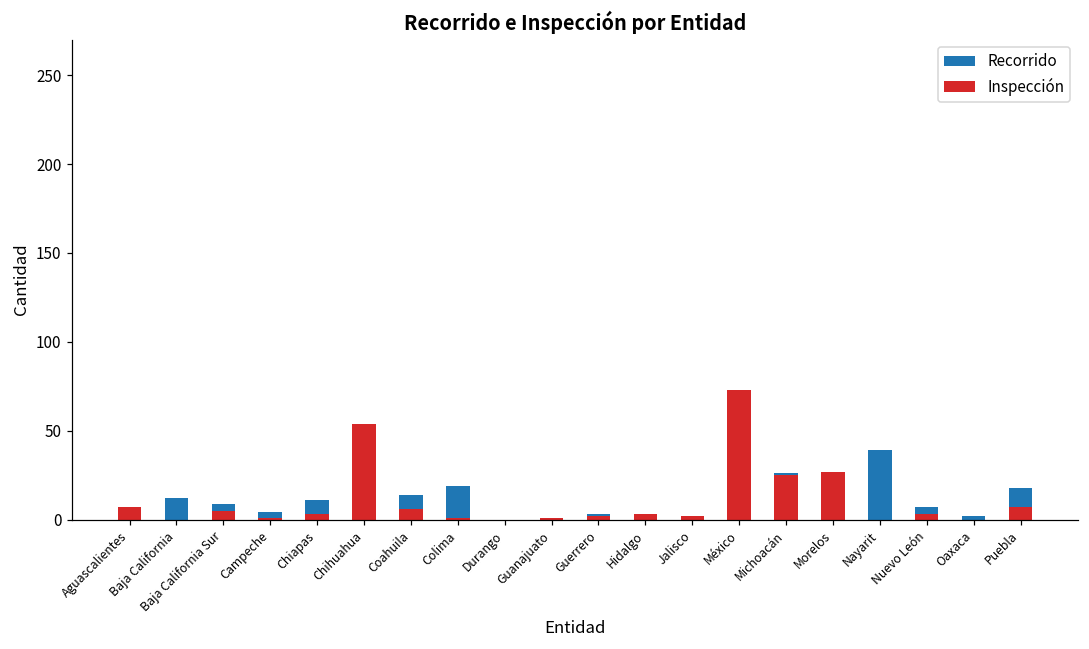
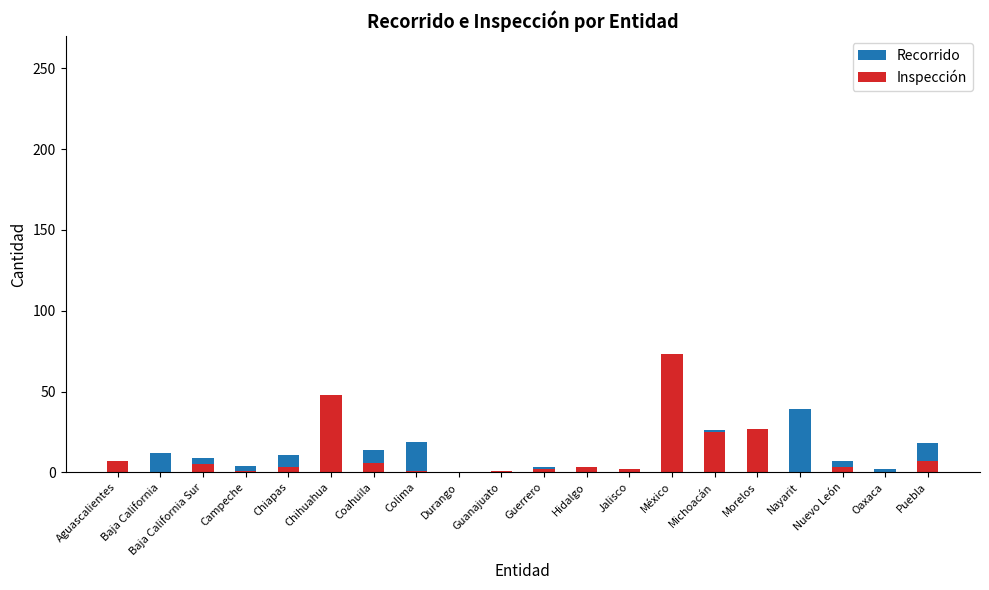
Inspección, Chihuahua: 54 -> 48
